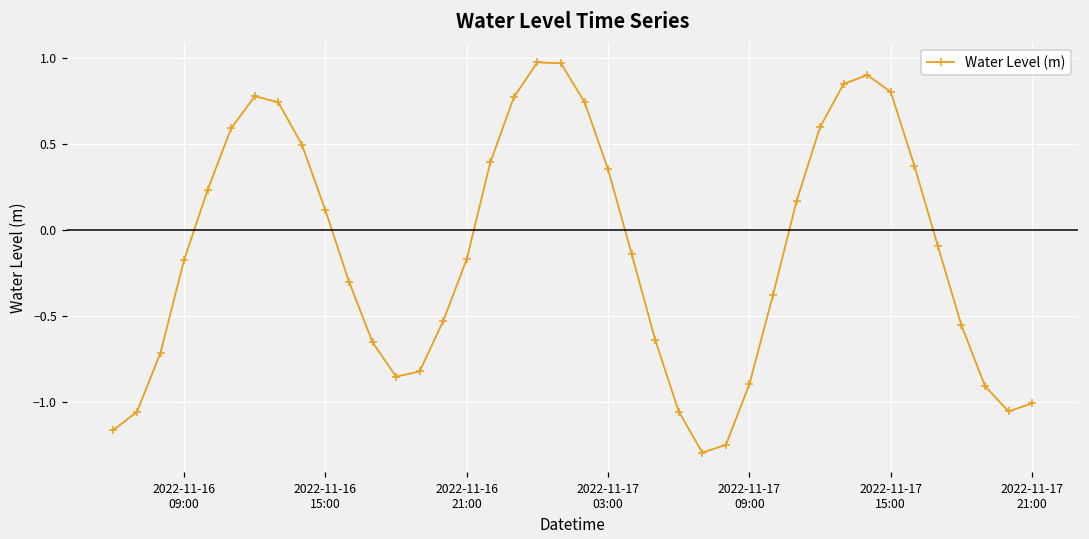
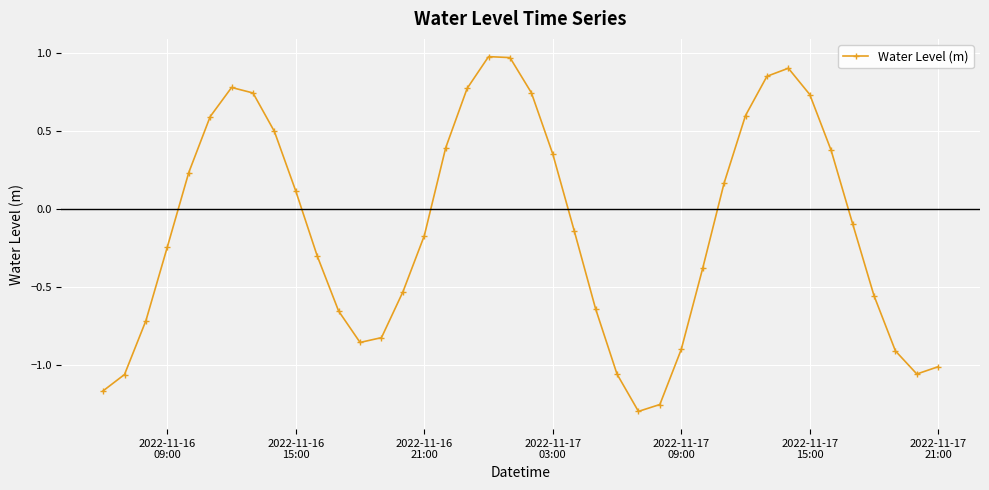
2022-11-16 09:00: -0.18 -> -0.24
2022-11-17 15:00: 0.80 -> 0.73
